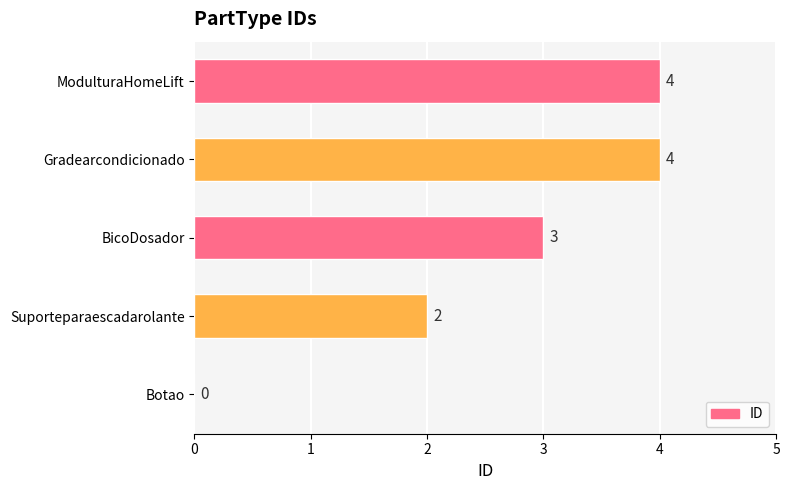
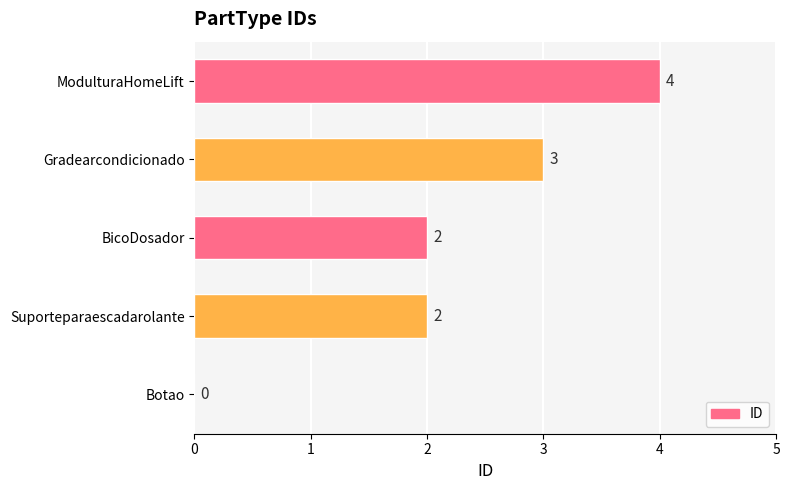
Gradearcondicionado: 4 -> 3
BicoDosador: 3 -> 2
